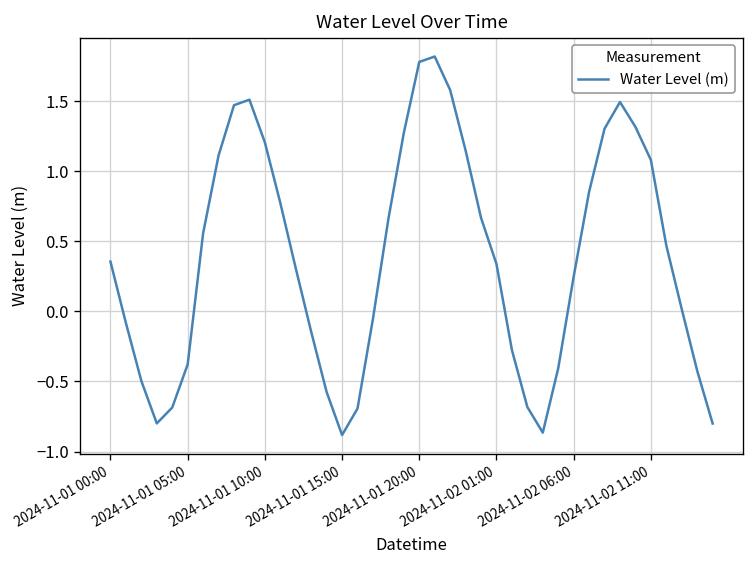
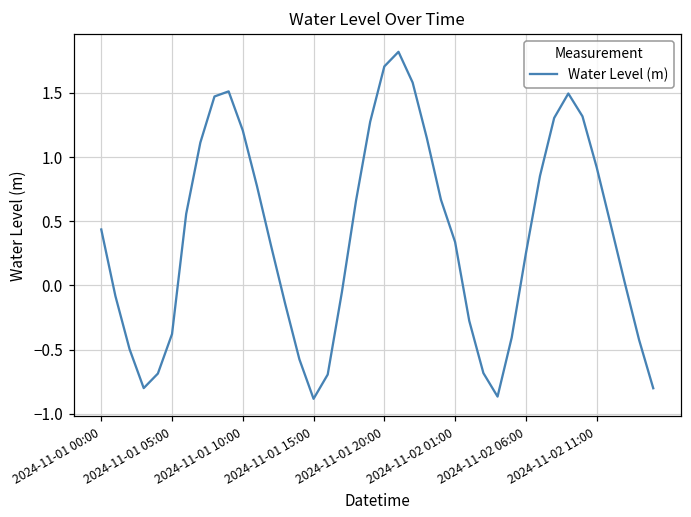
2024-11-01 00:00: 0.36 -> 0.44
2024-11-01 20:00: 1.78 -> 1.71
2024-11-02 11:00: 1.08 -> 0.92
